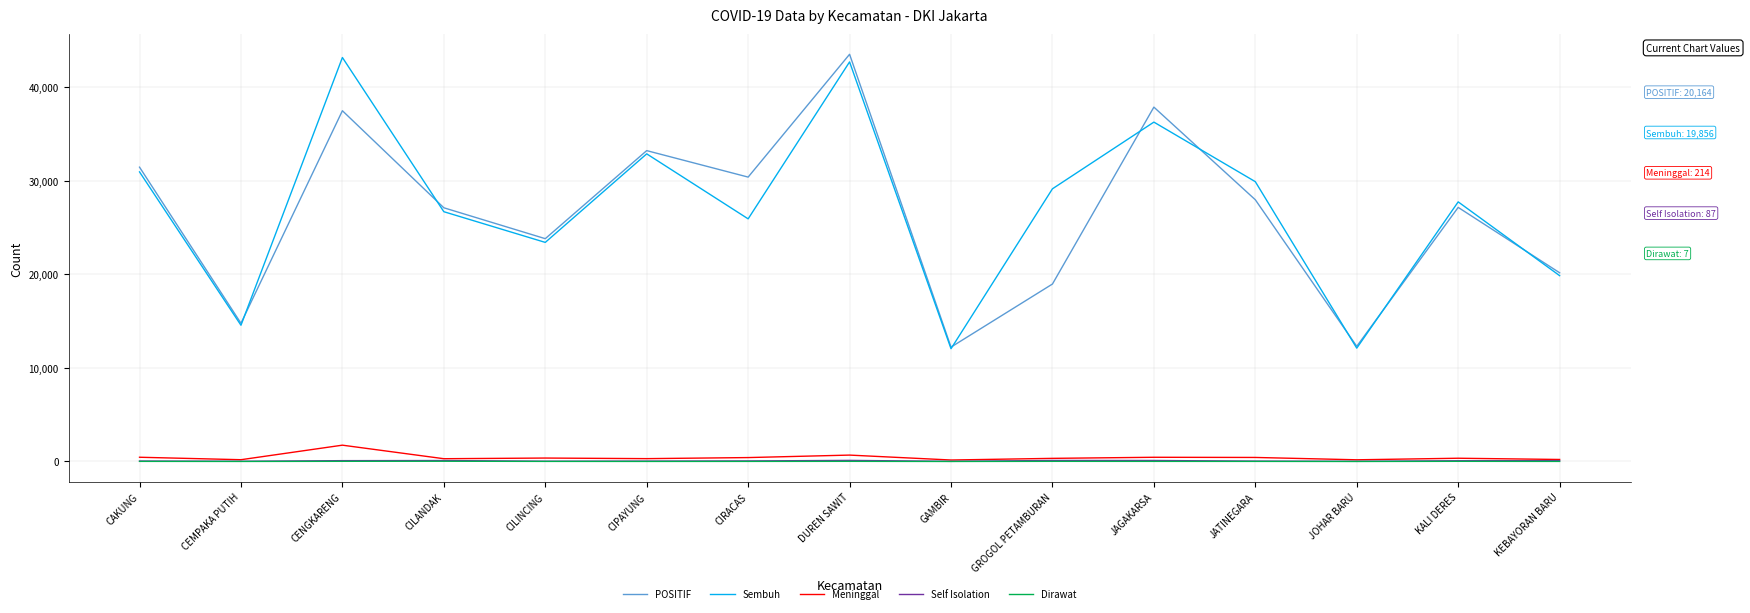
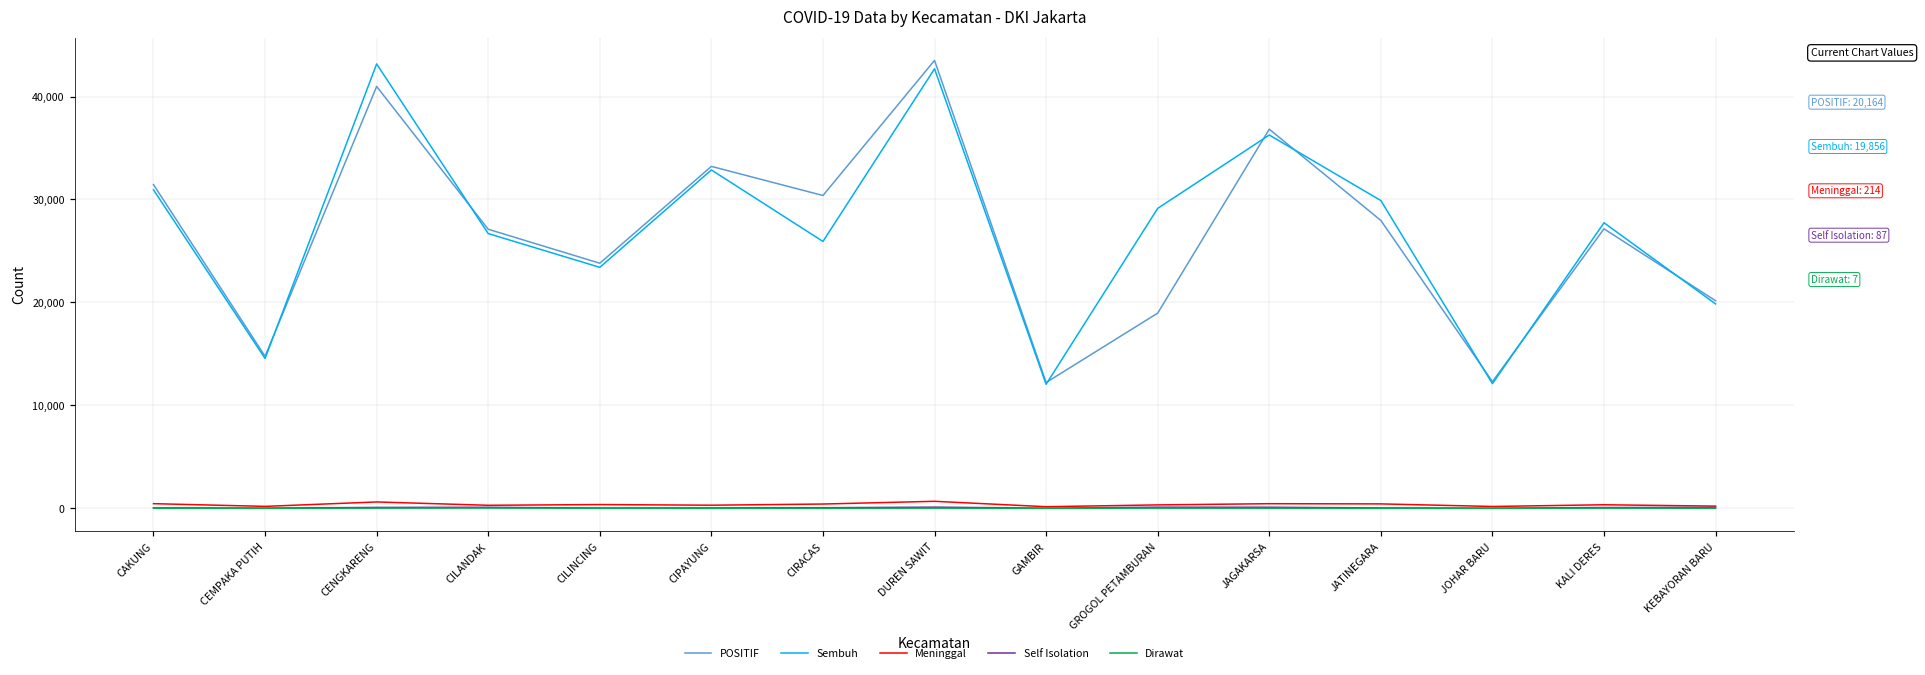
POSITIF, CENGKARENG: 37,000 -> 41,000
Meninggal, CENGKARENG: 2,000 -> 1,000
POSITIF, JAGAKARSA: 38,000 -> 37,000
